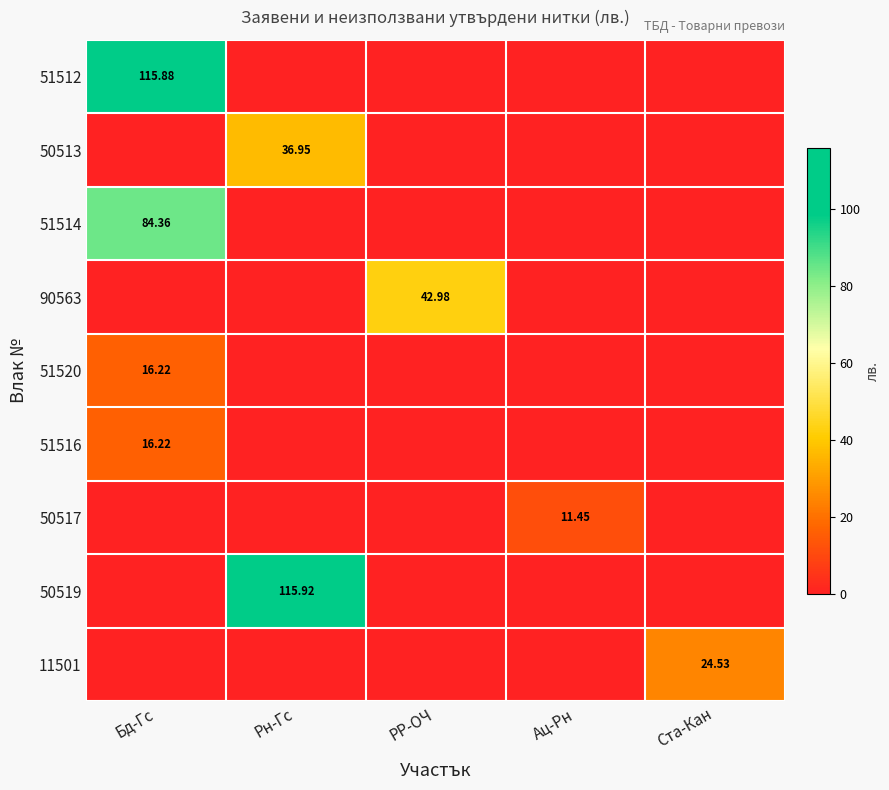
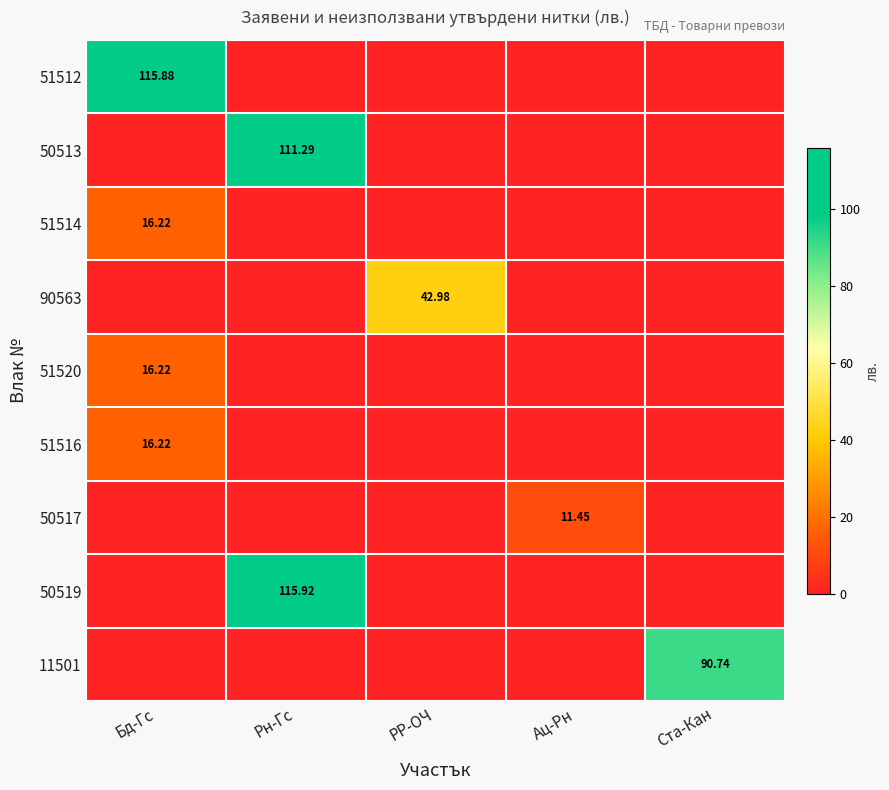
50513, Рн-Гс: 36.95 -> 111.29
51514, Бд-Гс: 84.36 -> 16.22
11501, Ста-Кан: 24.53 -> 90.74
